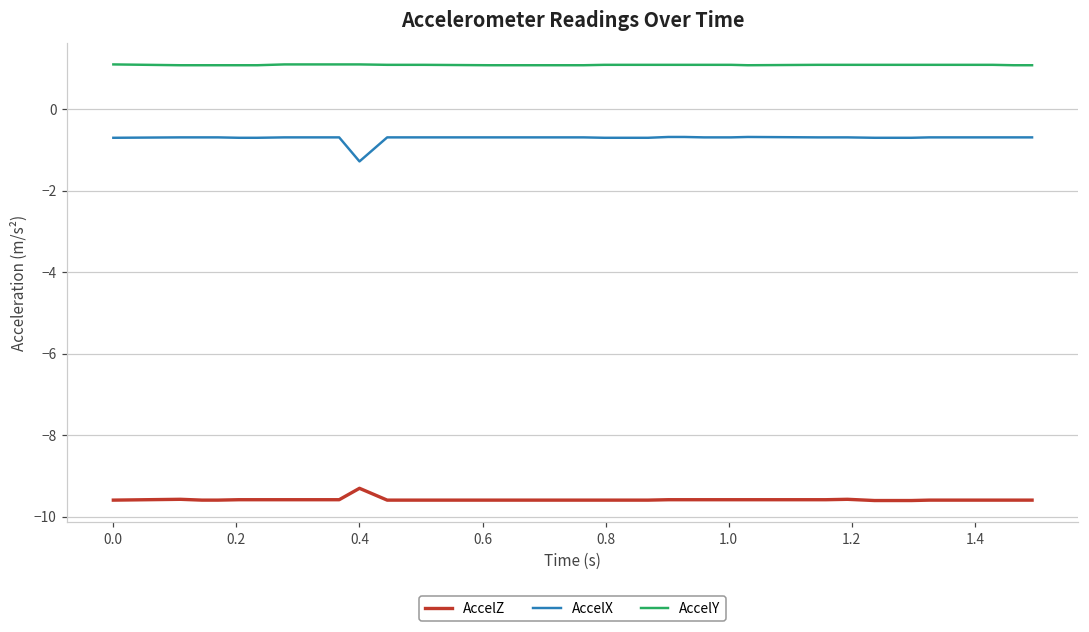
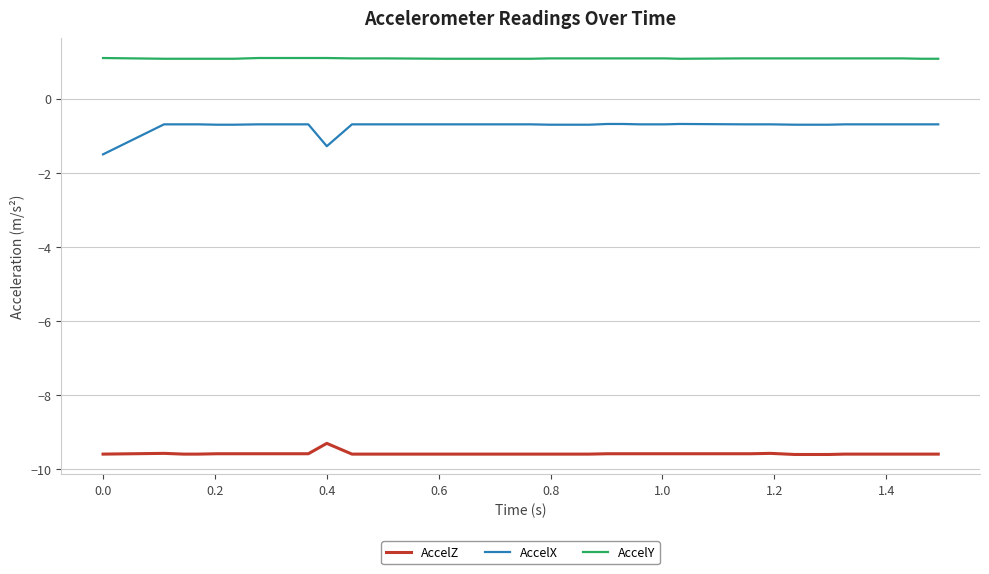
AccelX, 0.0: -0.7 -> -1.5
